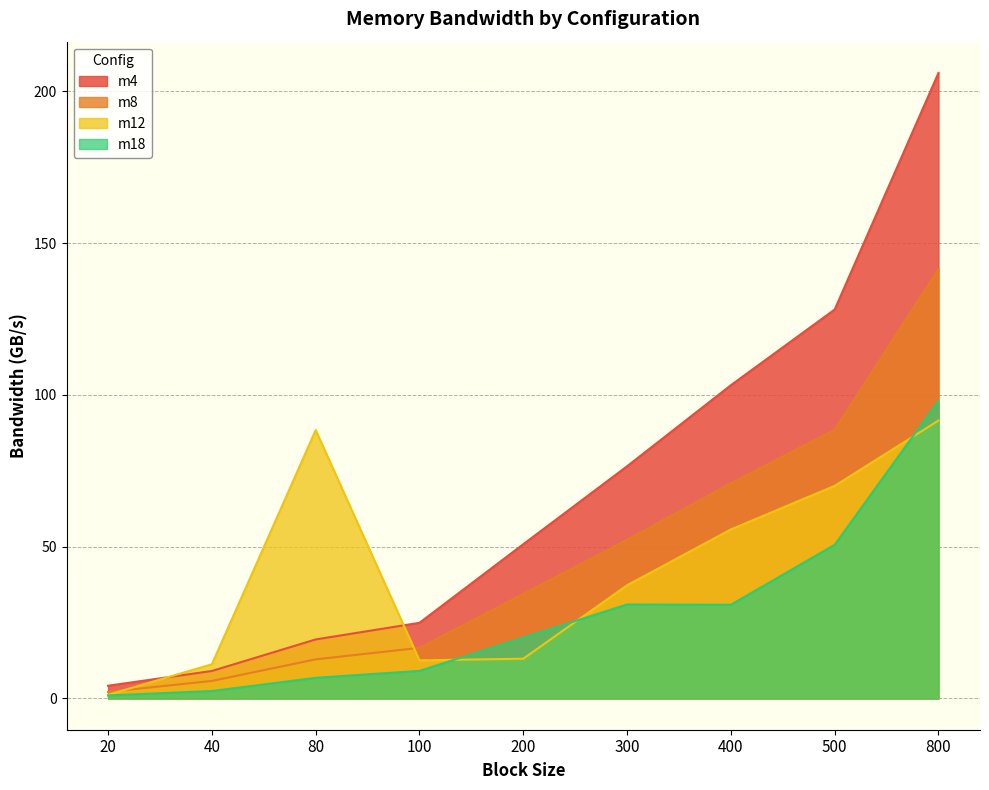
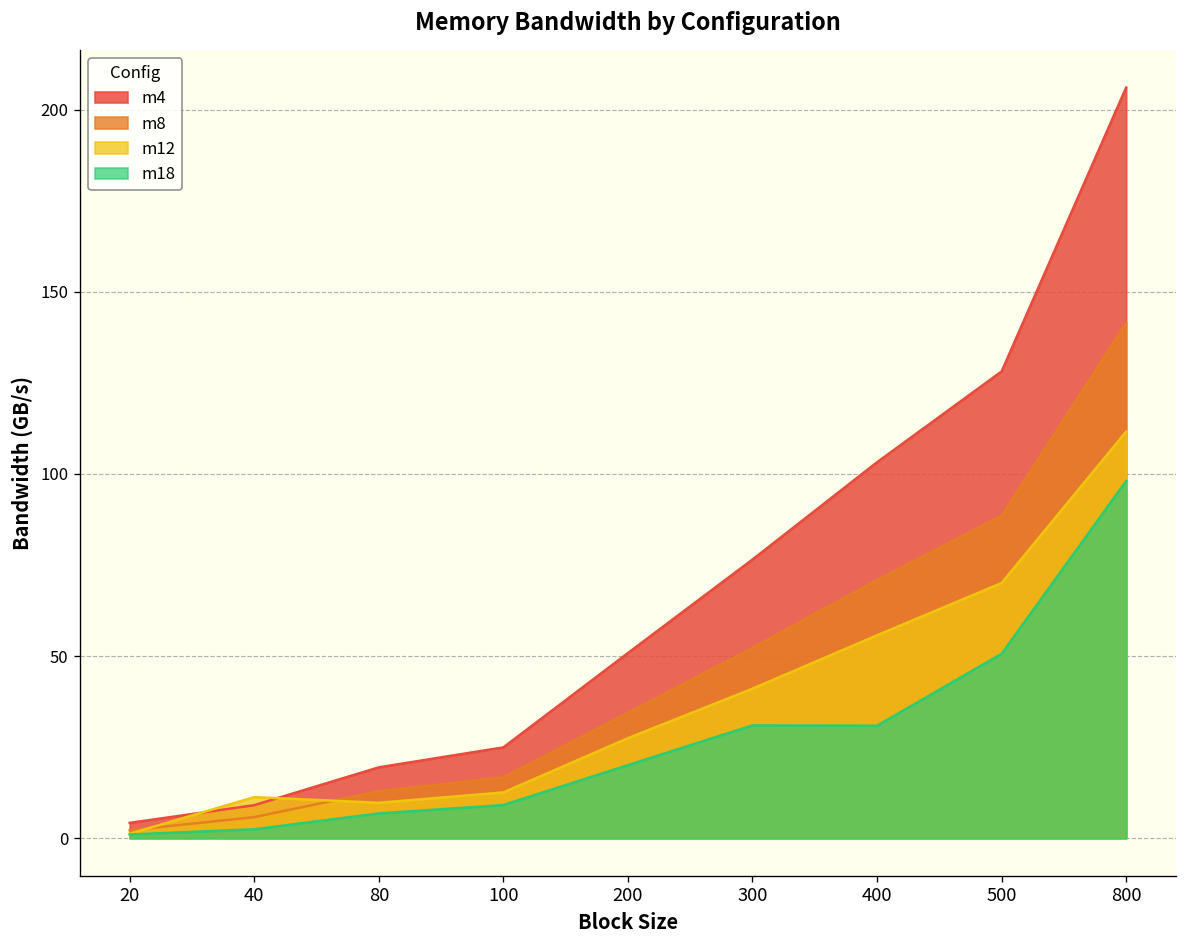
m12, 80: 88 -> 10
m12, 200: 13 -> 27
m12, 300: 37 -> 41
m12, 800: 92 -> 112
